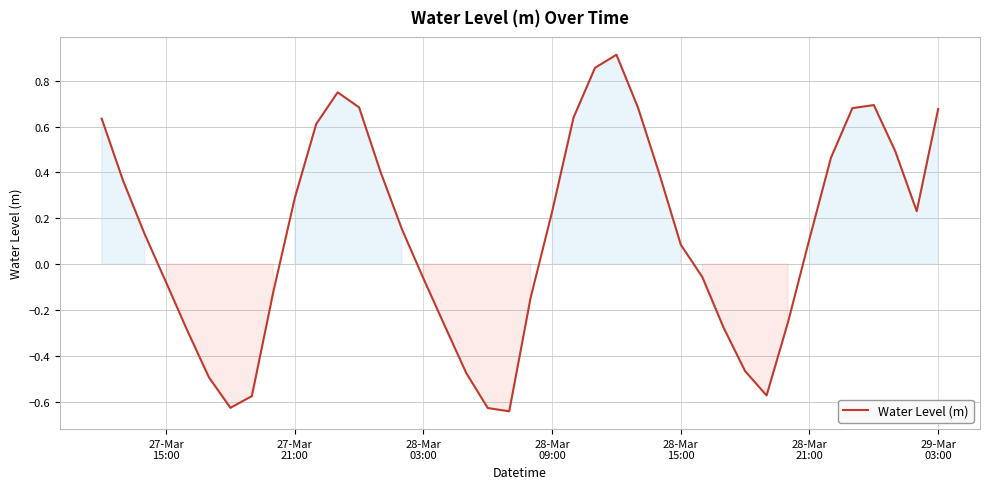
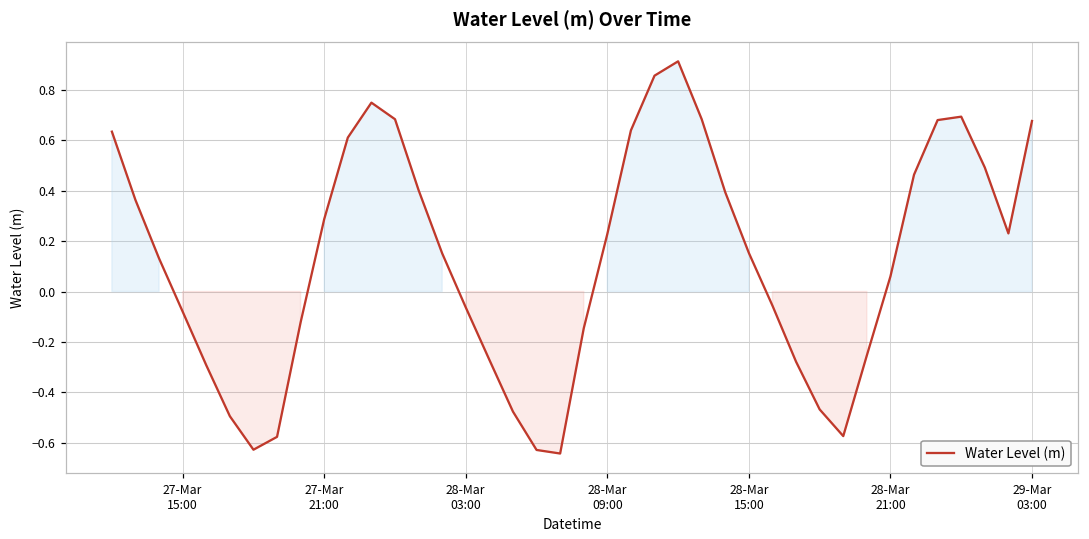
28-Mar 15:00: 0.08 -> 0.15
28-Mar 21:00: 0.11 -> 0.06
